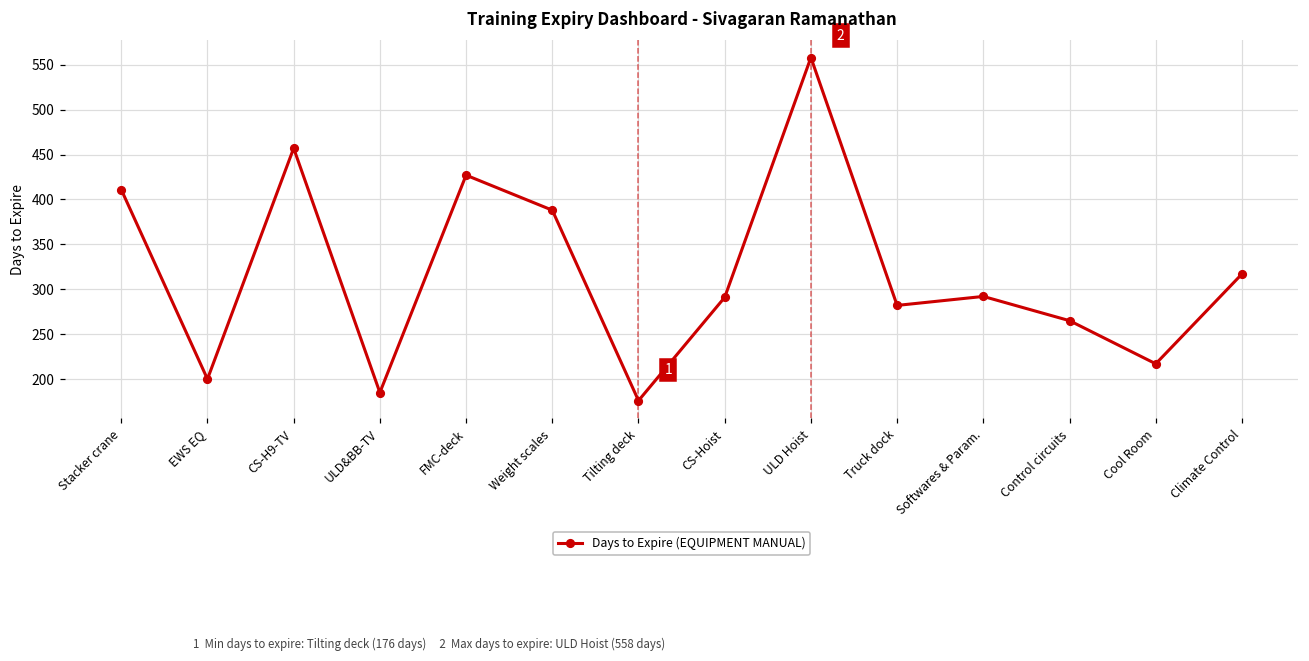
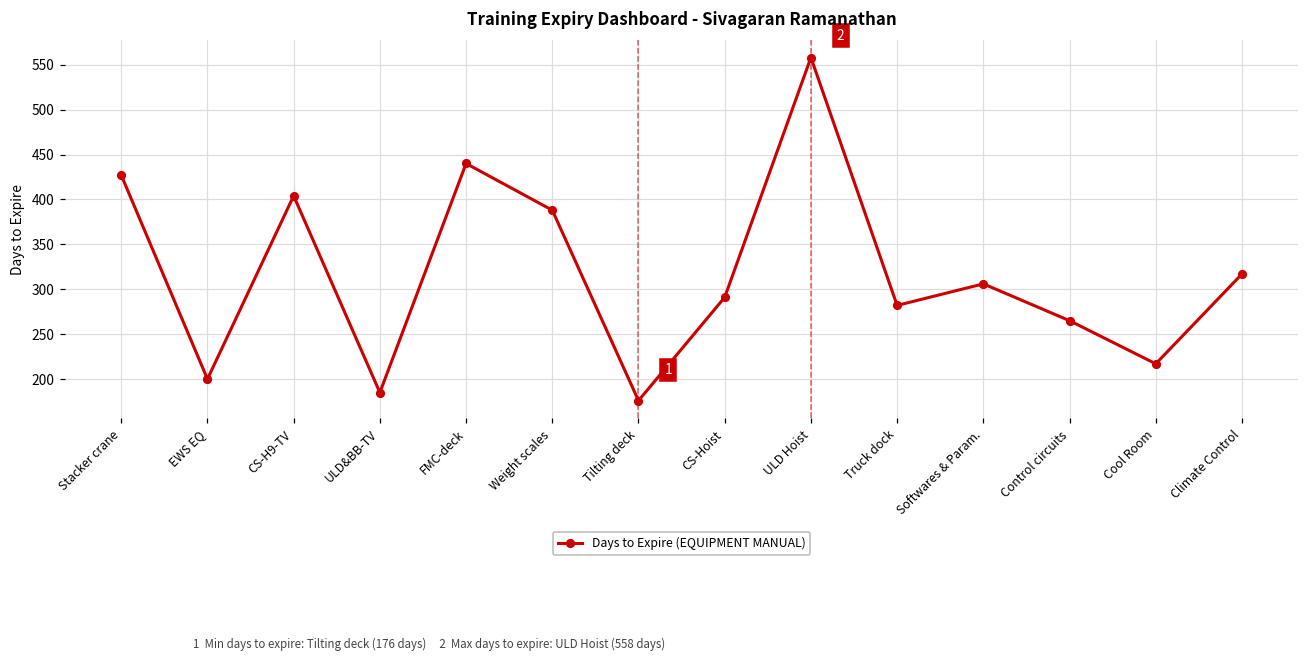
Stacker crane: 410 -> 430
CS-H9-TV: 460 -> 400
FMC-deck: 430 -> 440
Softwares & Param.: 290 -> 310
